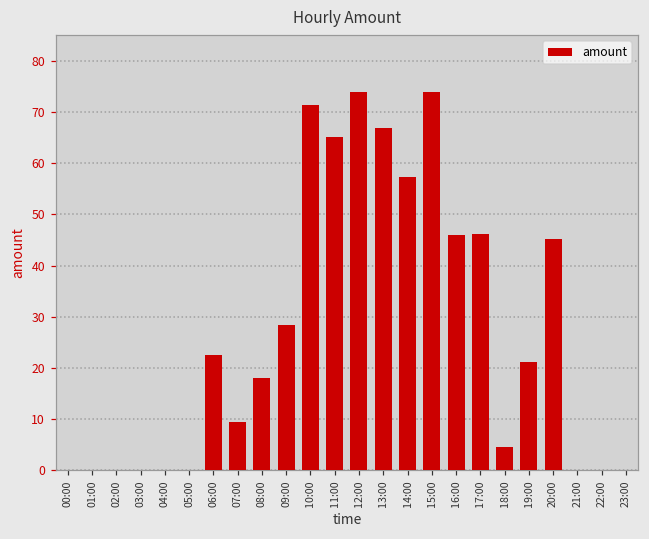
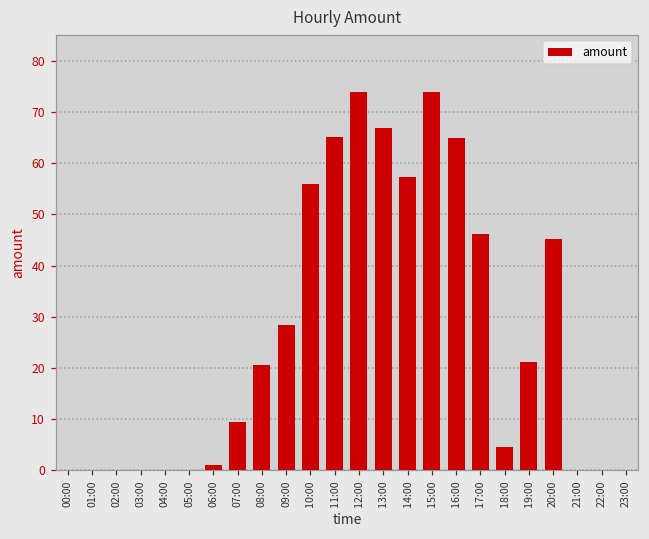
06:00: 23 -> 1
08:00: 18 -> 21
10:00: 72 -> 56
16:00: 46 -> 65
